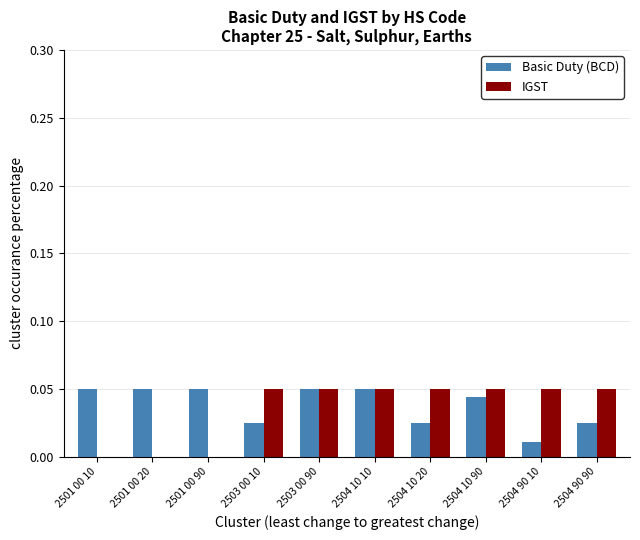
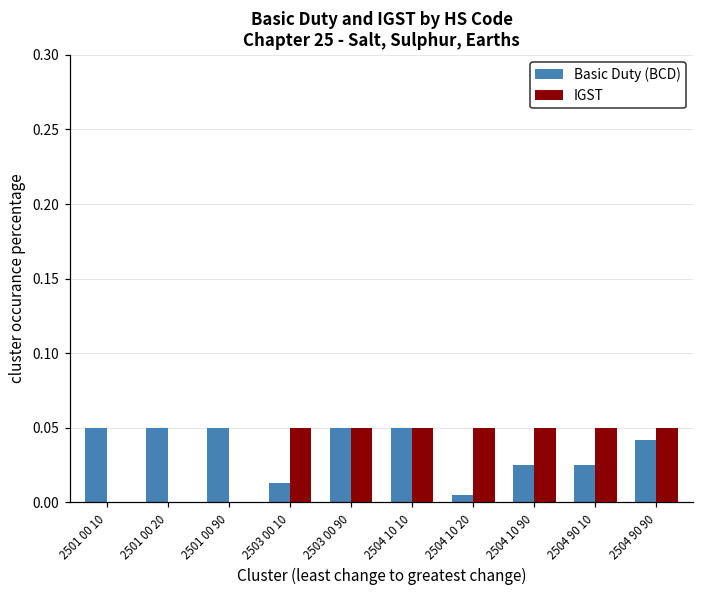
Basic Duty (BCD), 2503 00 10: 0.025 -> 0.013
Basic Duty (BCD), 2504 10 20: 0.025 -> 0.005
Basic Duty (BCD), 2504 10 90: 0.044 -> 0.025
Basic Duty (BCD), 2504 90 10: 0.011 -> 0.025
Basic Duty (BCD), 2504 90 90: 0.025 -> 0.042
